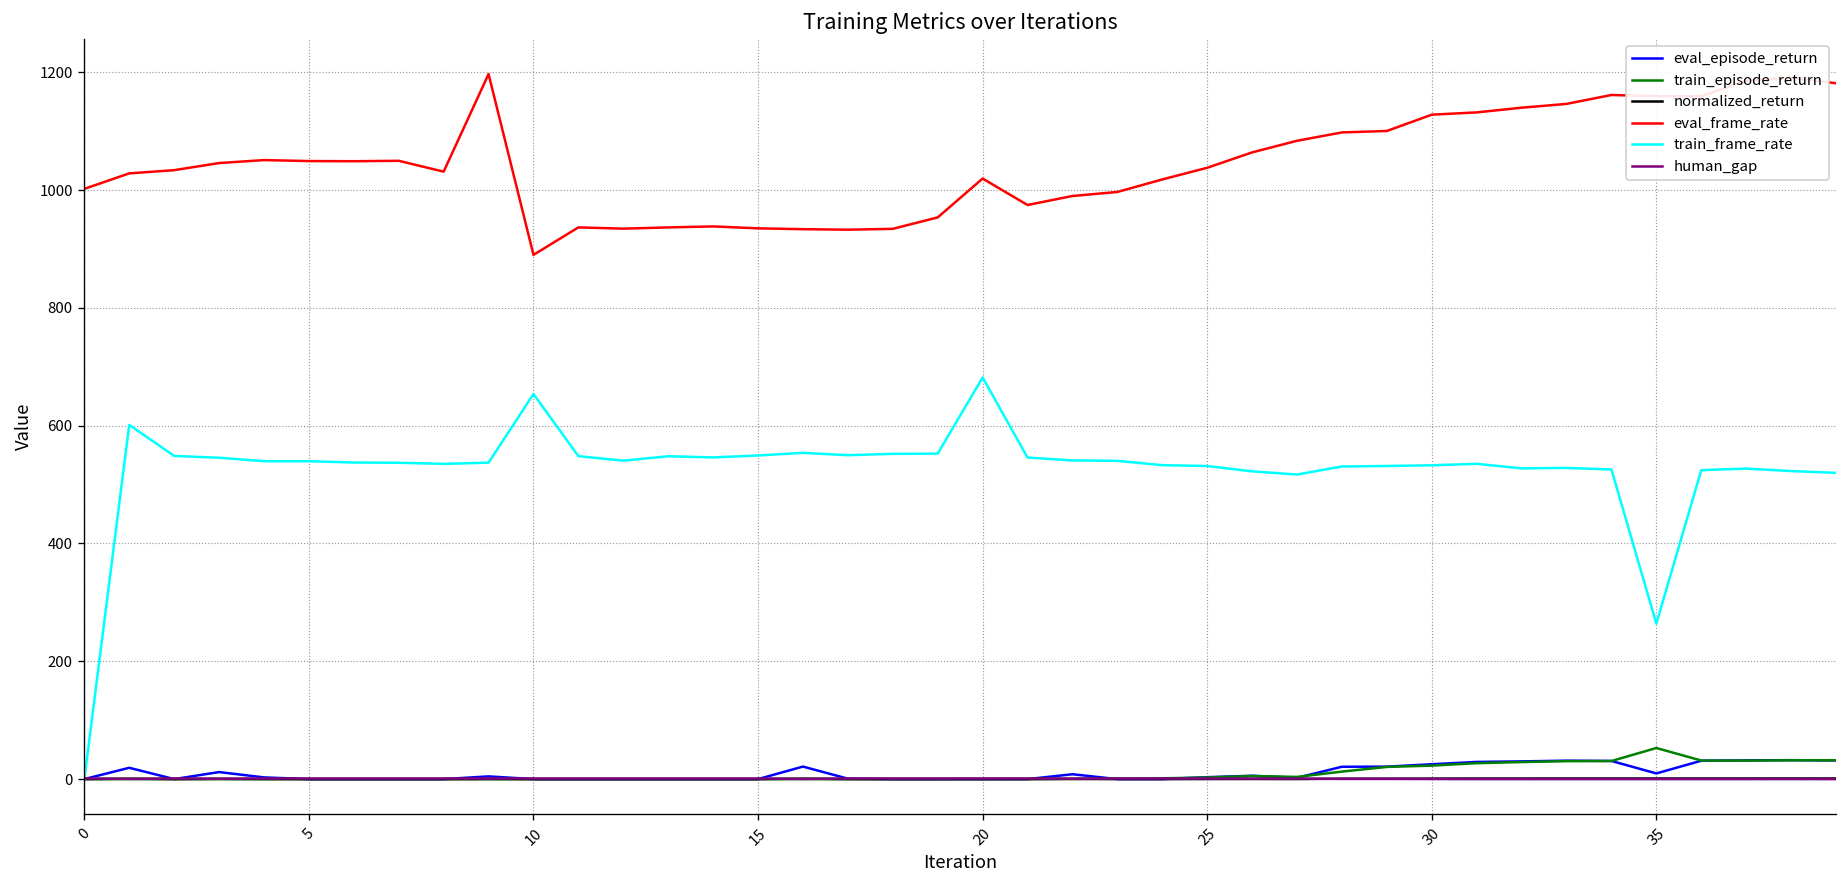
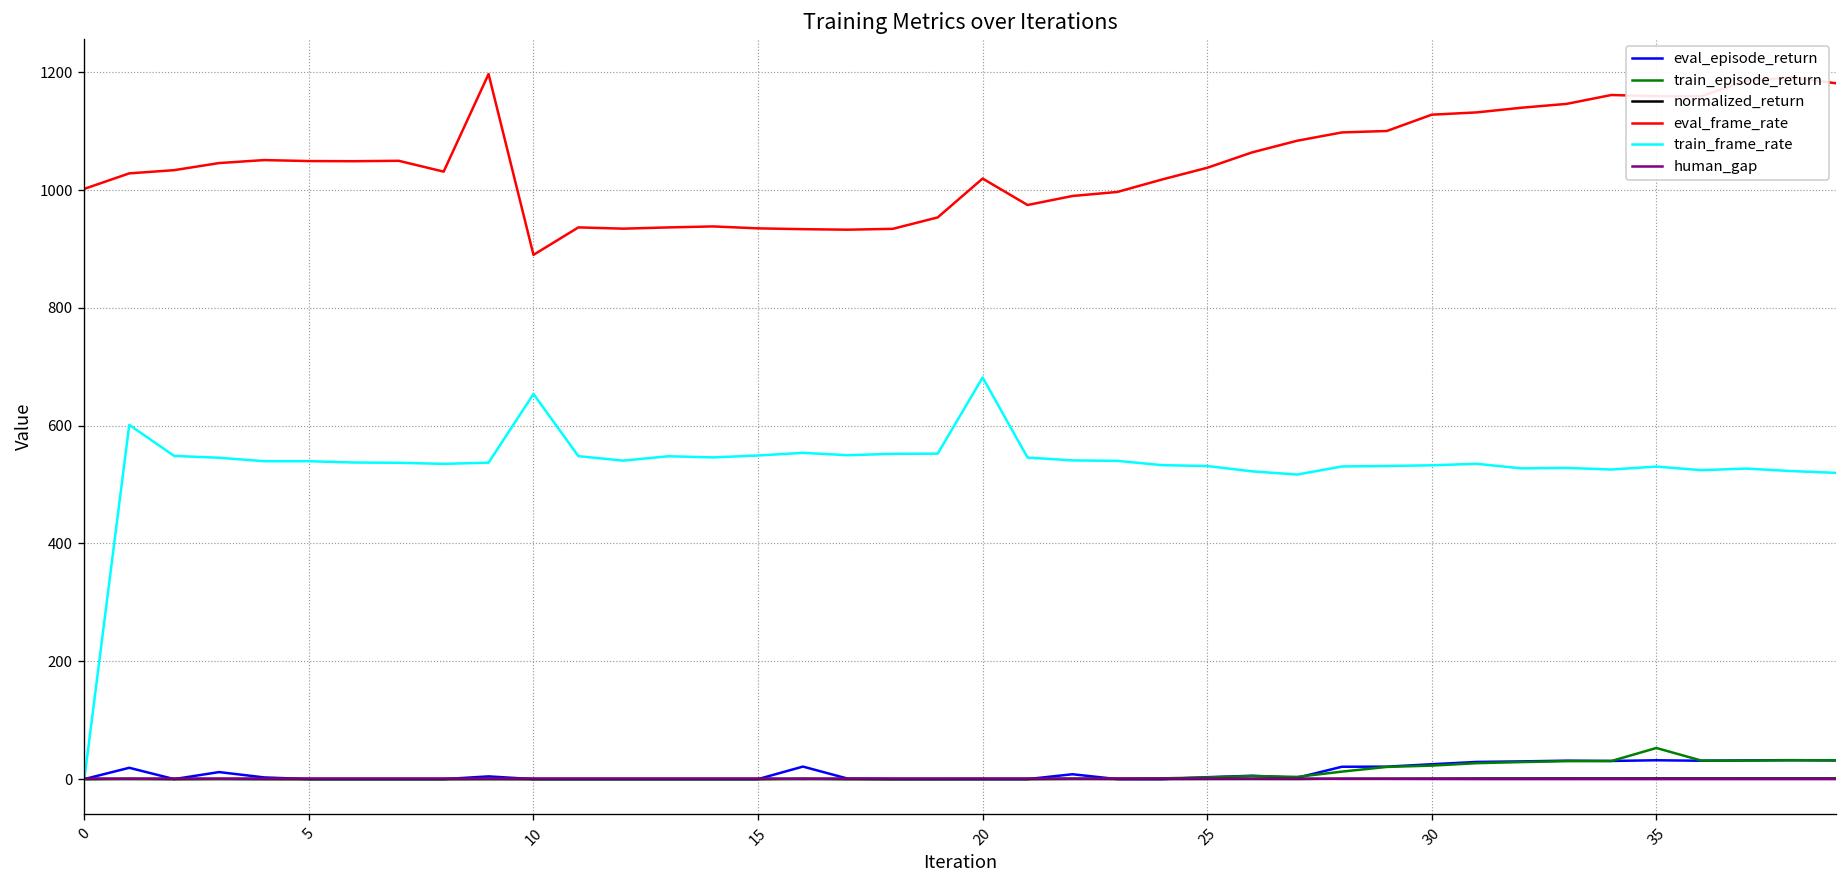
eval_episode_return, 35: 10 -> 30
train_frame_rate, 35: 260 -> 530
